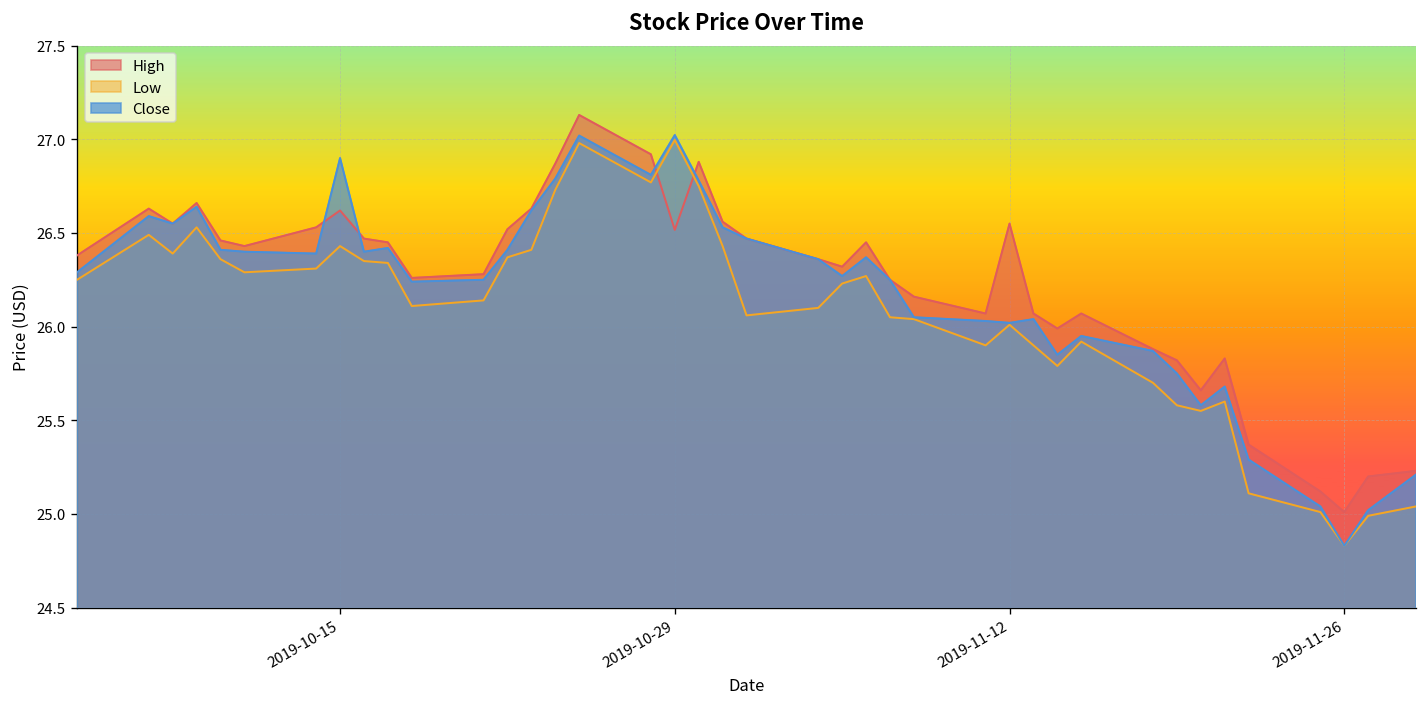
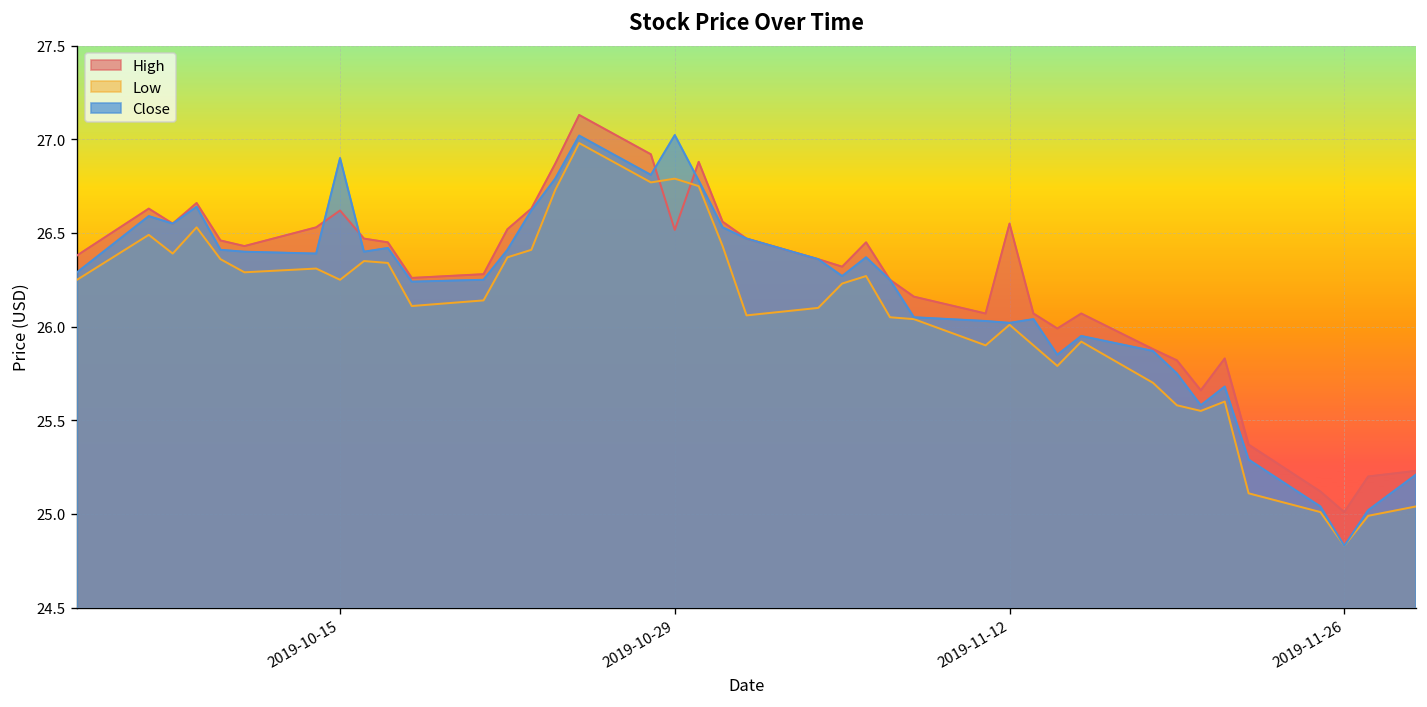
Low, 2019-10-15: 26.43 -> 26.25
Low, 2019-10-29: 27.00 -> 26.79
